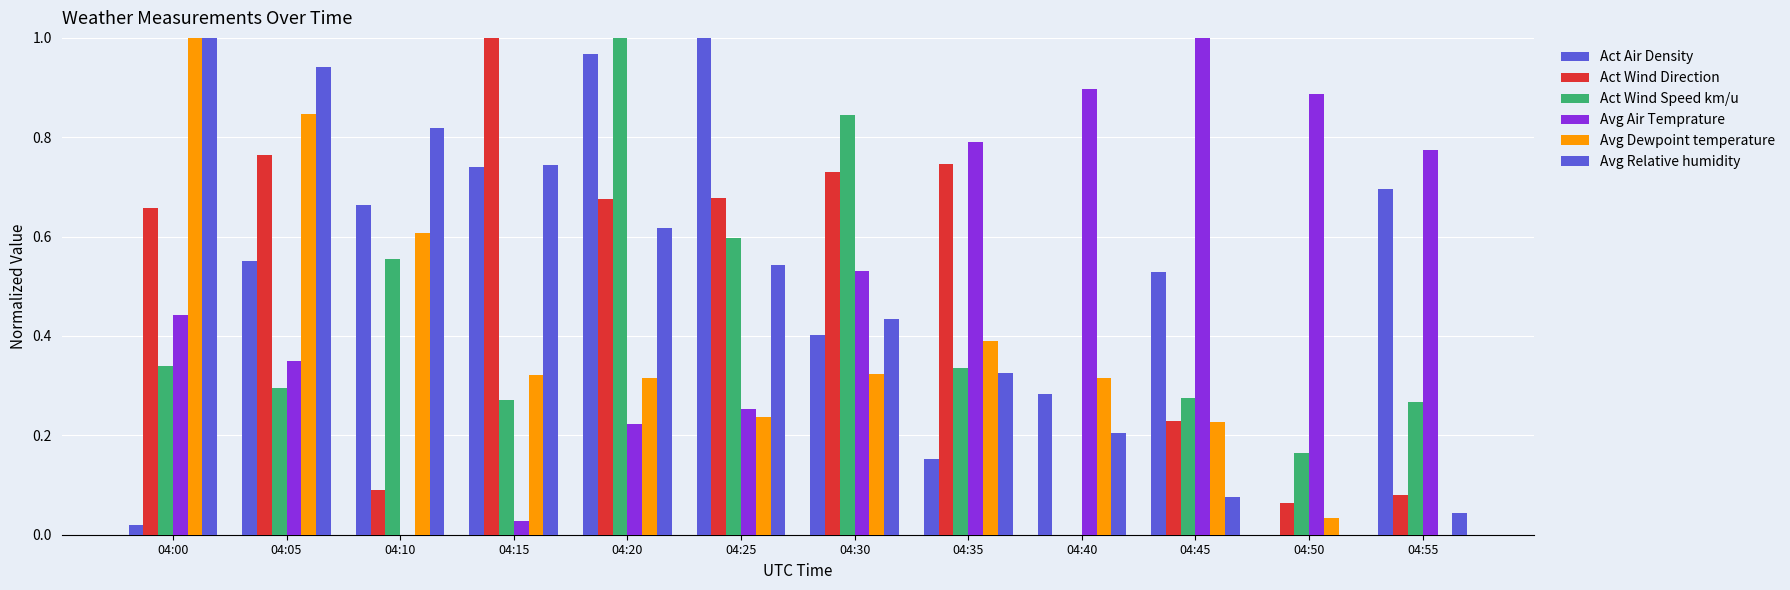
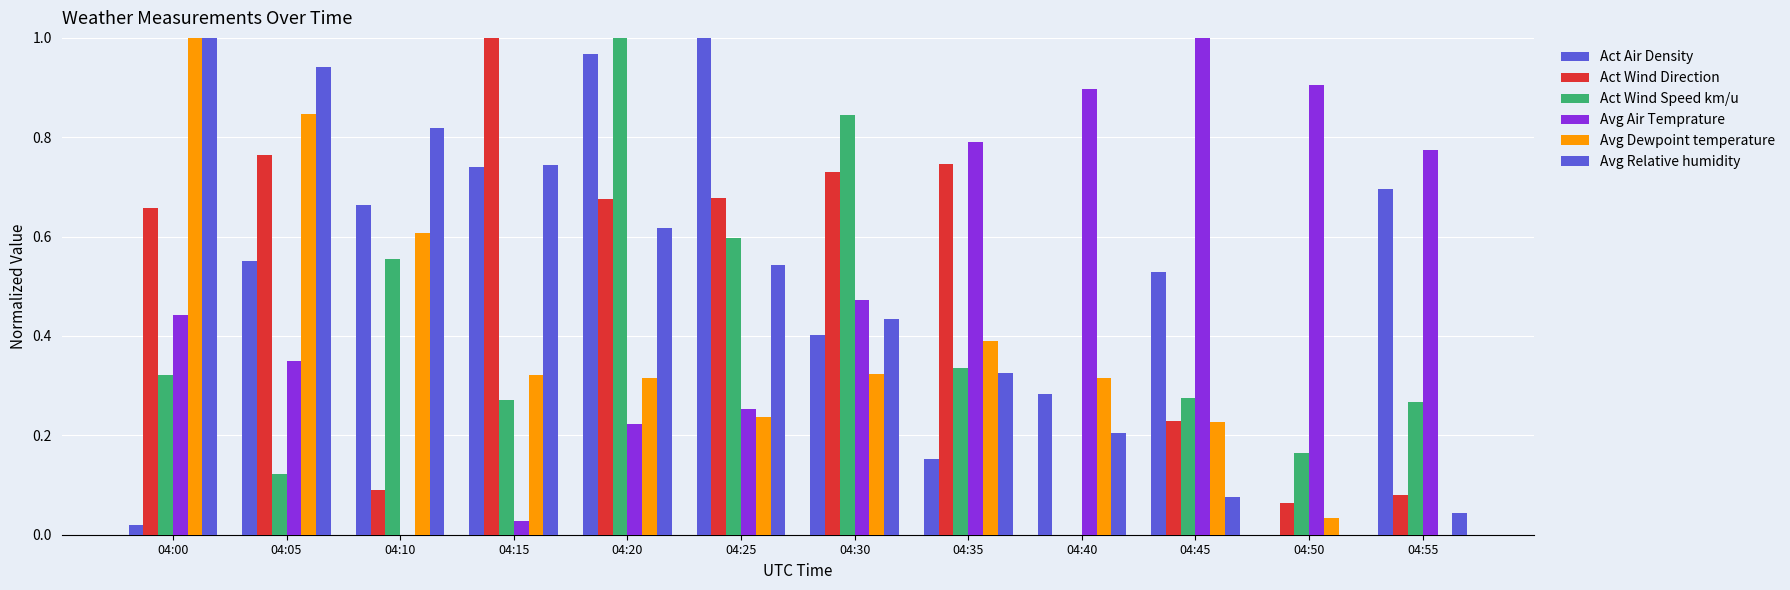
Act Wind Speed km/u, 04:00: 0.34 -> 0.32
Act Wind Speed km/u, 04:05: 0.29 -> 0.12
Avg Air Temprature, 04:30: 0.53 -> 0.47
Avg Air Temprature, 04:50: 0.89 -> 0.91
